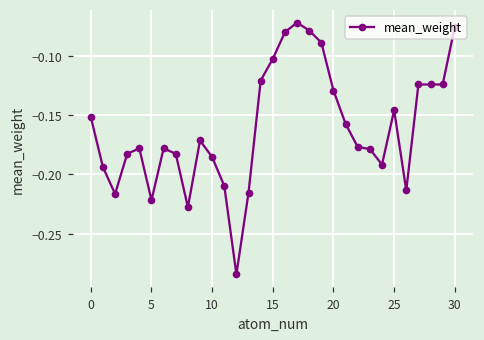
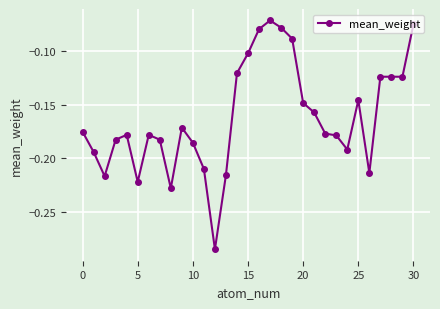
0: -0.152 -> -0.175
20: -0.129 -> -0.148
